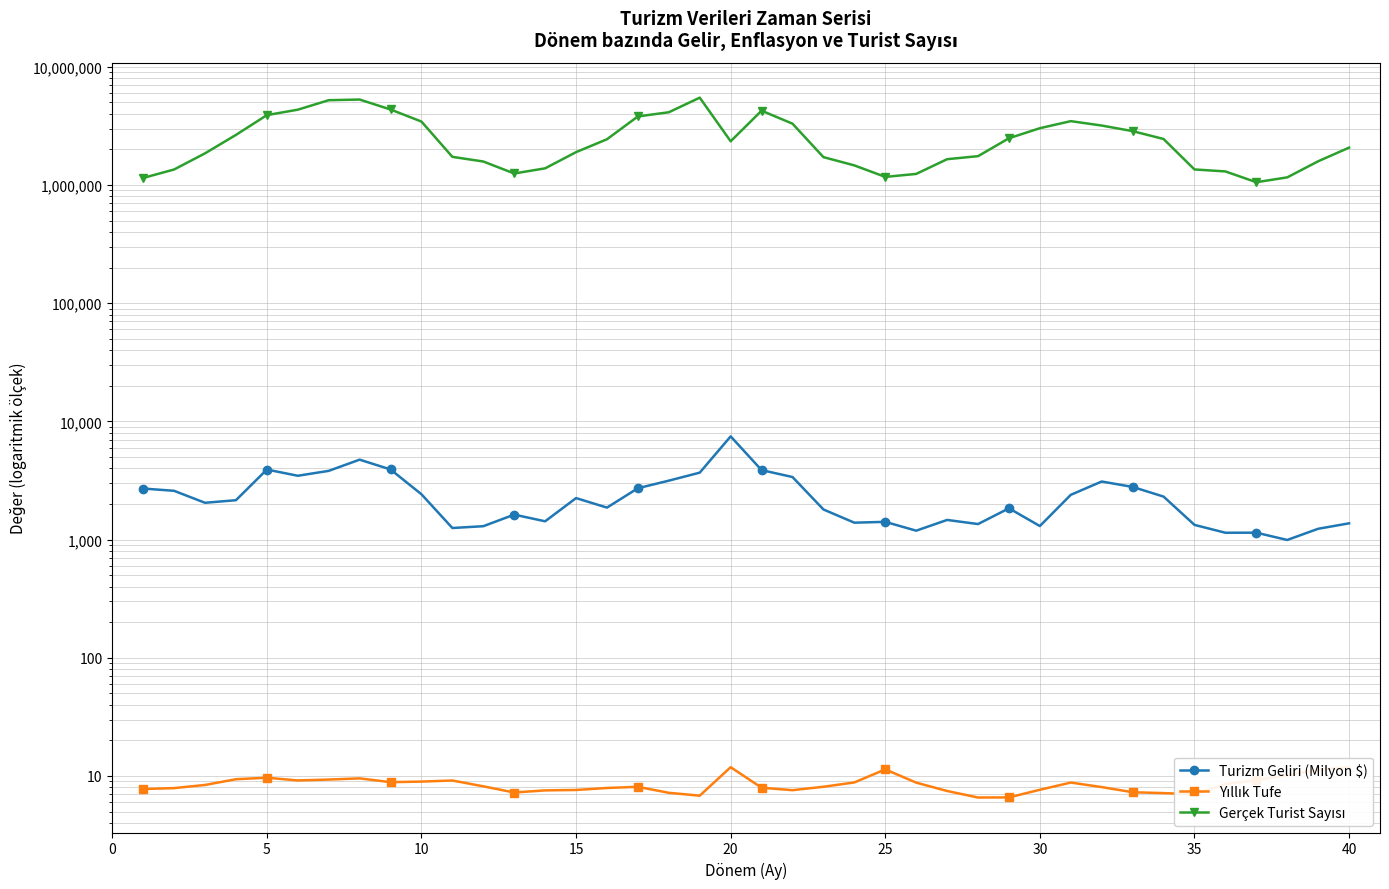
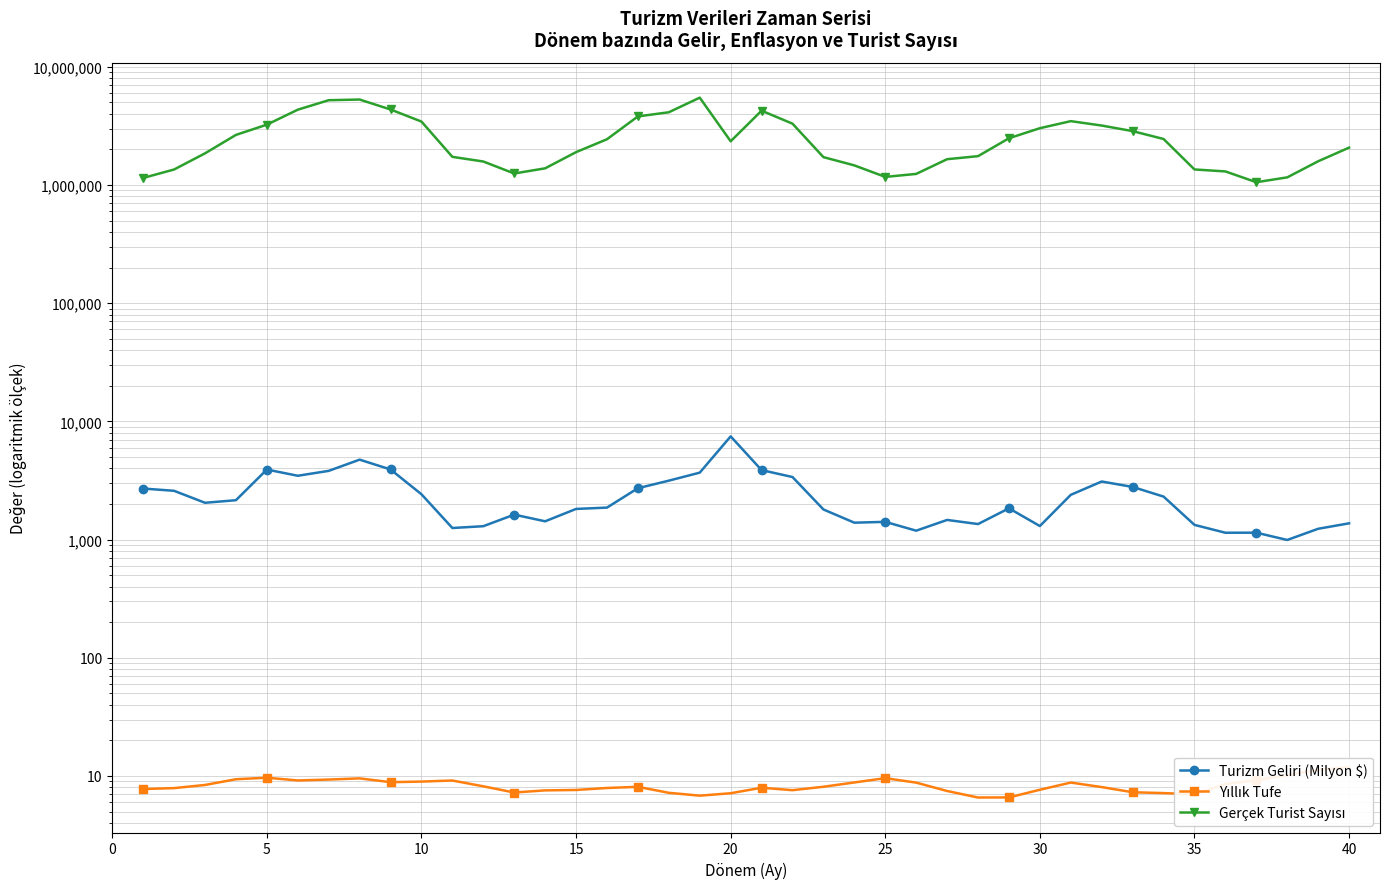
Gerçek Turist Sayısı, 5: 3,900,000 -> 3,200,000
Turizm Geliri (Milyon $), 15: 2,200 -> 1,800
Yıllık Tufe, 20: 12 -> 7
Yıllık Tufe, 25: 11 -> 10
